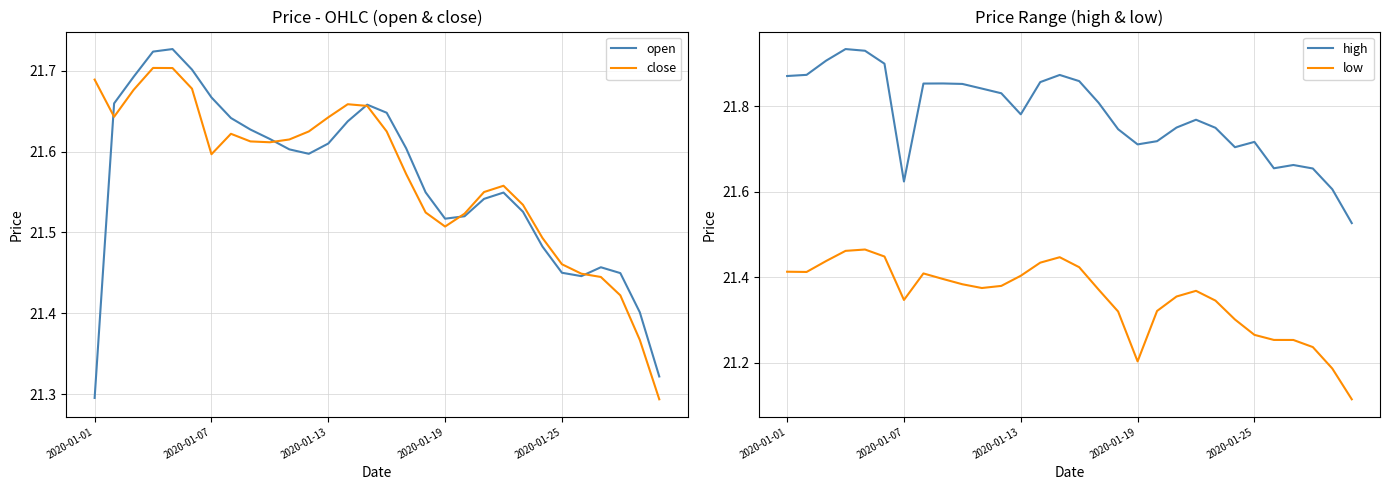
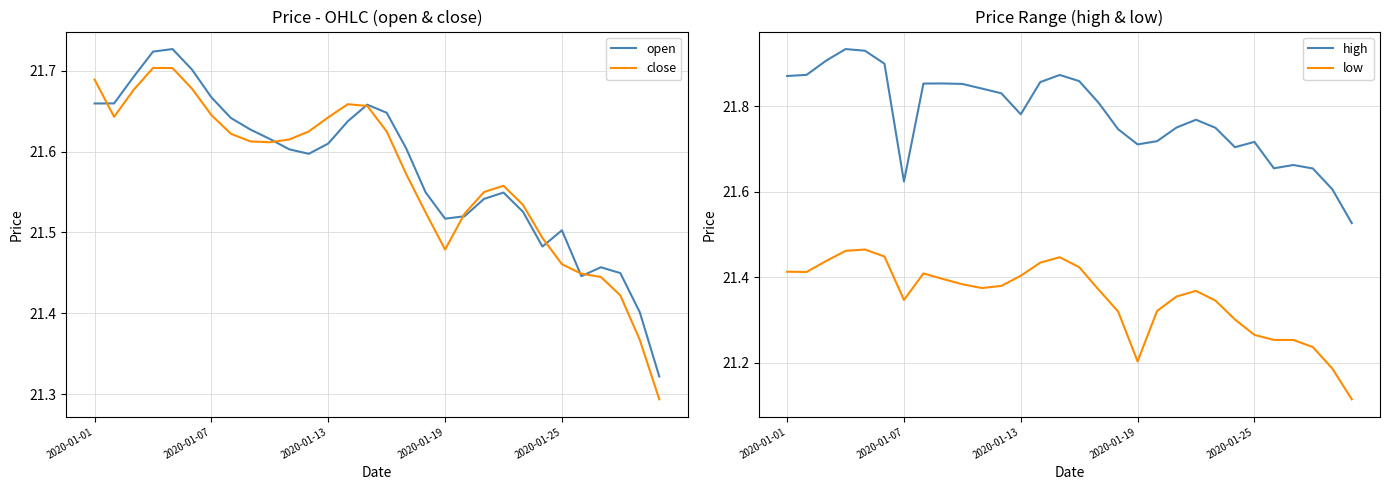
Price - OHLC (open & close), open, 2020-01-01: 21.30 -> 21.66
Price - OHLC (open & close), close, 2020-01-07: 21.60 -> 21.64
Price - OHLC (open & close), close, 2020-01-19: 21.51 -> 21.48
Price - OHLC (open & close), open, 2020-01-25: 21.45 -> 21.50
